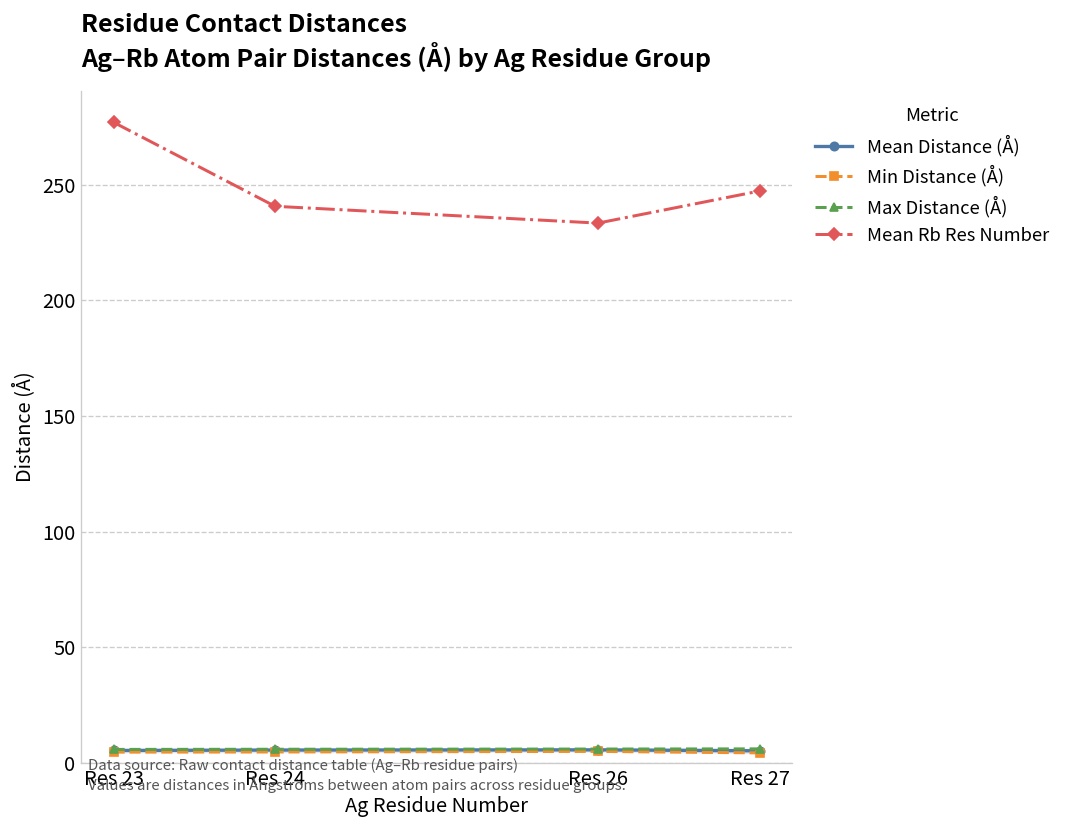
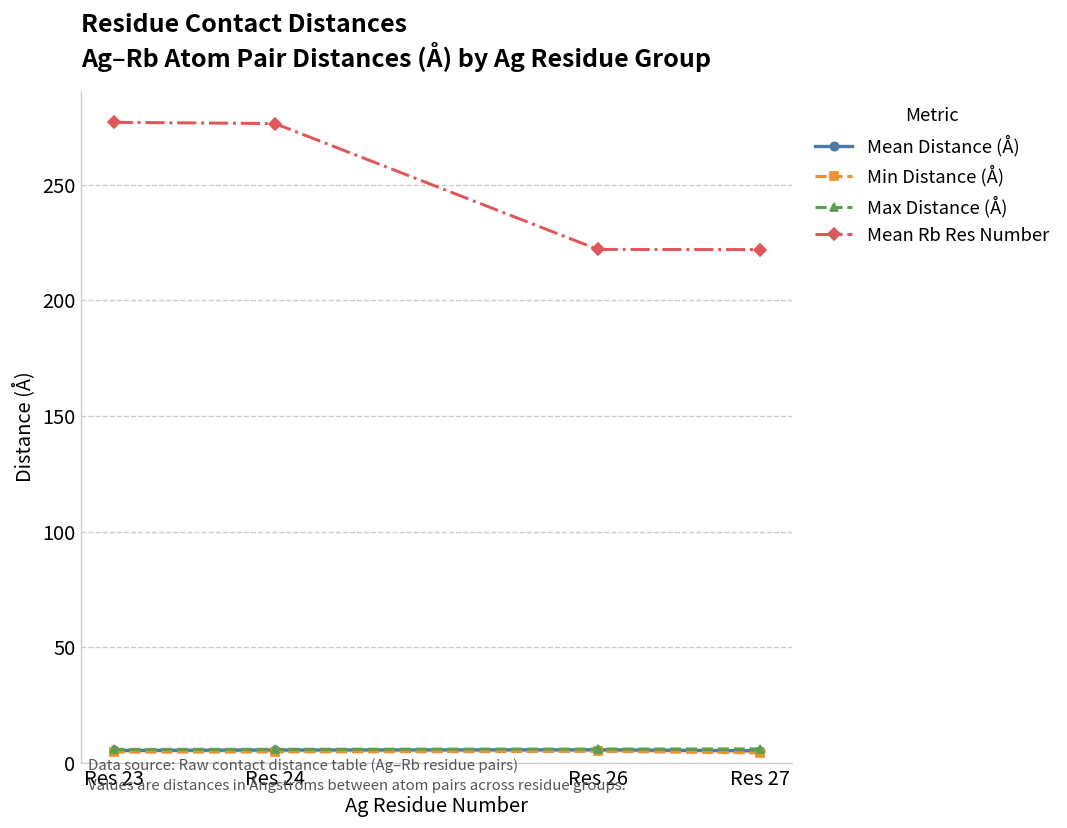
Mean Rb Res Number, Res 24: 241 -> 276
Mean Rb Res Number, Res 26: 233 -> 222
Mean Rb Res Number, Res 27: 247 -> 222
